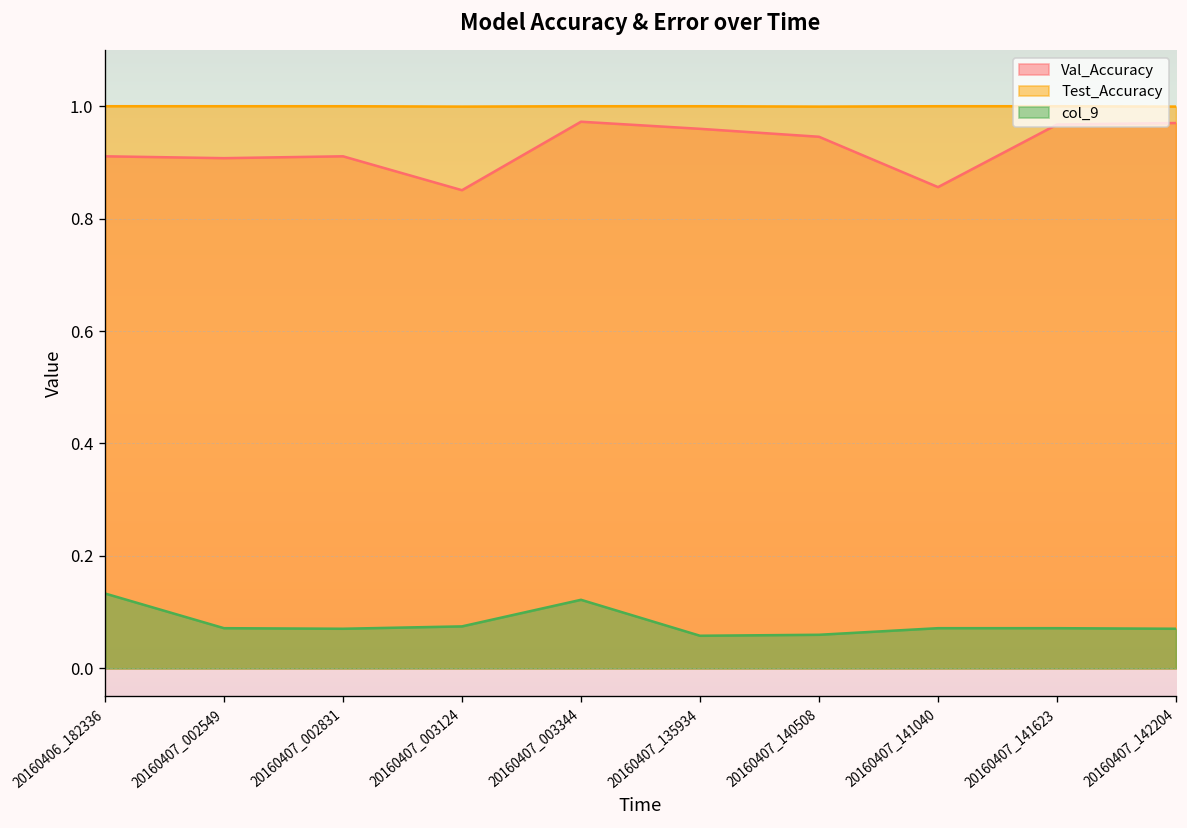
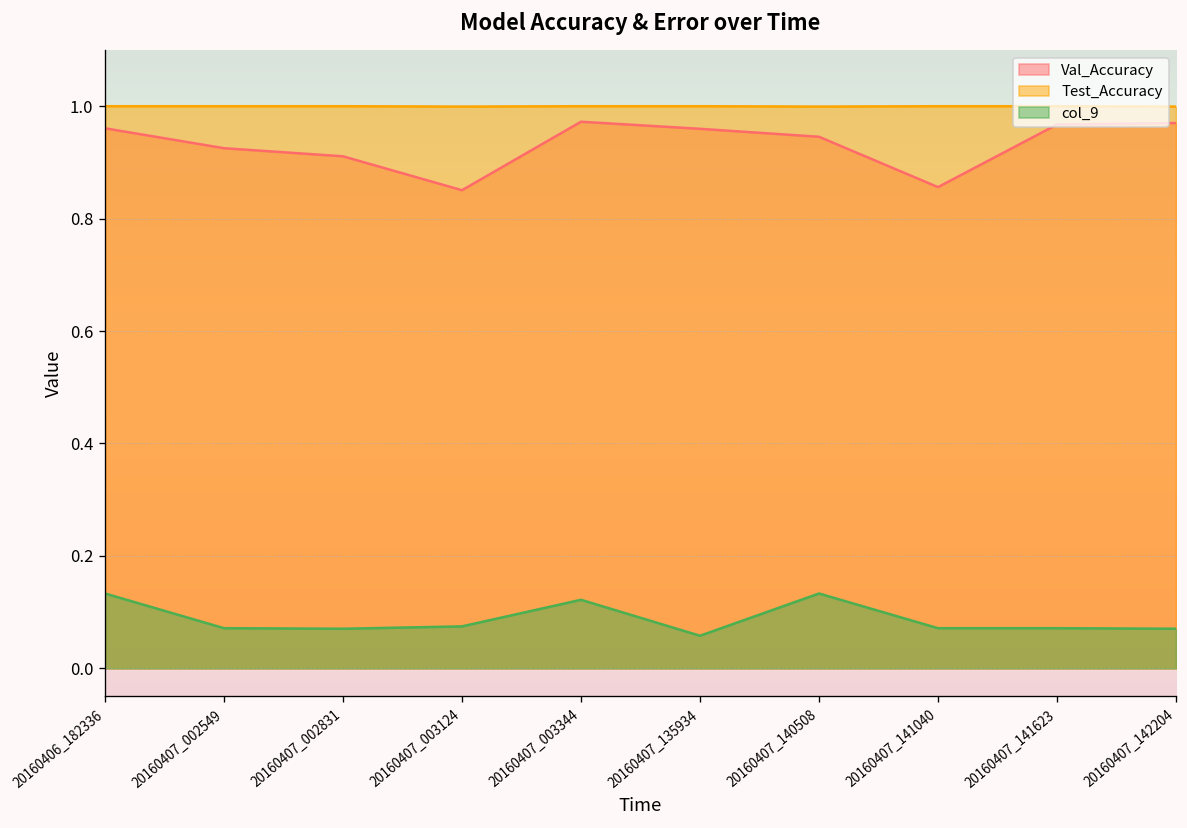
Val_Accuracy, 20160406_182336: 0.91 -> 0.96
Val_Accuracy, 20160407_002549: 0.91 -> 0.93
col_9, 20160407_140508: 0.06 -> 0.13
